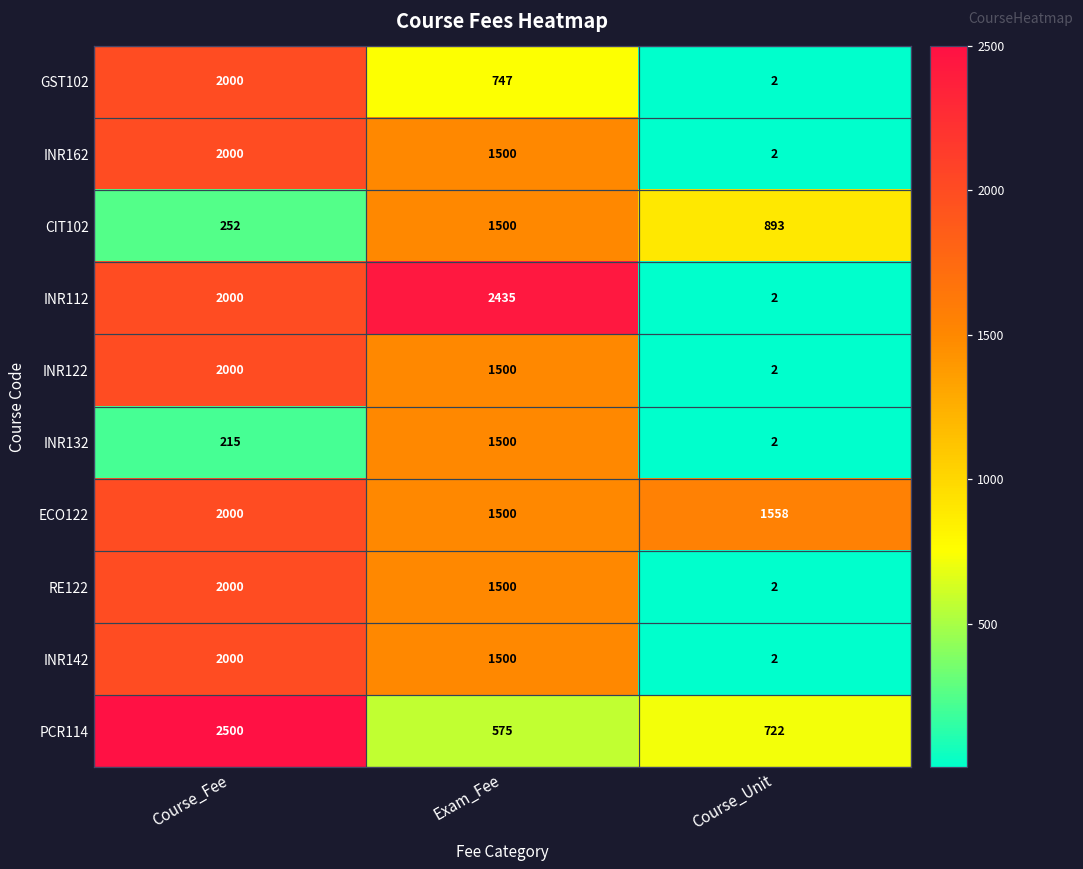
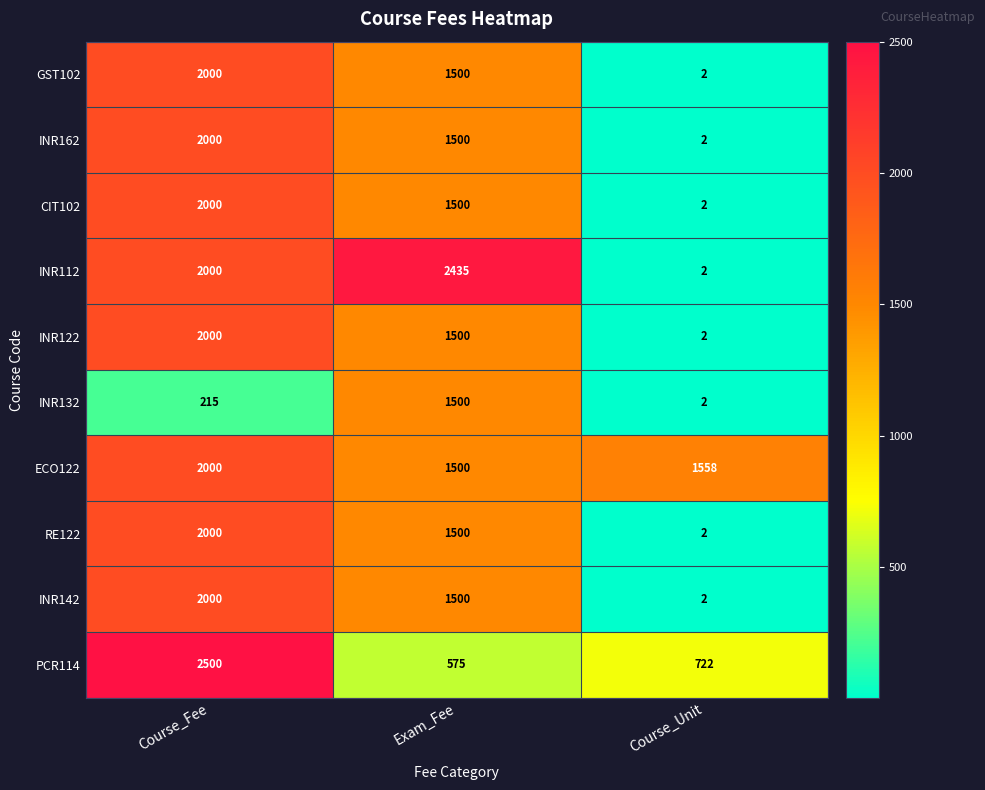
GST102, Exam_Fee: 747 -> 1500
CIT102, Course_Fee: 252 -> 2000
CIT102, Course_Unit: 893 -> 2
